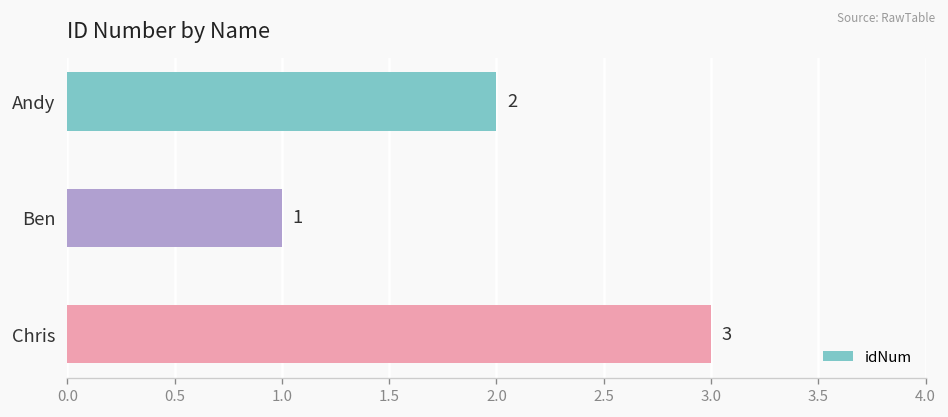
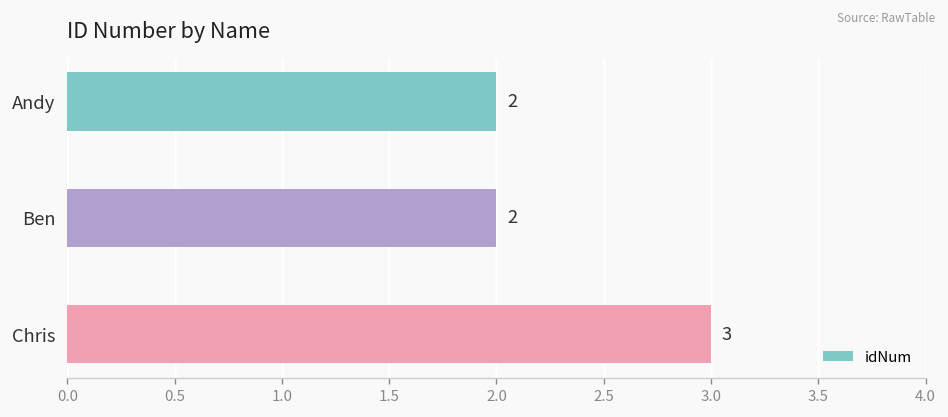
Ben: 1 -> 2
